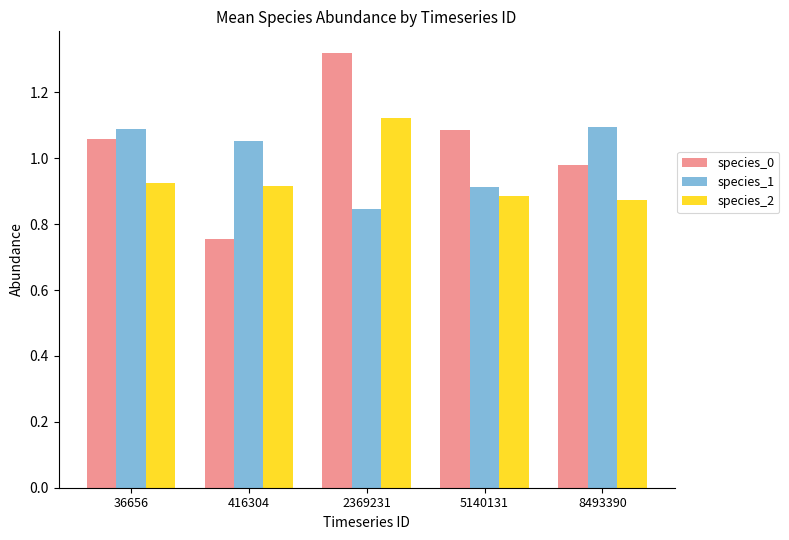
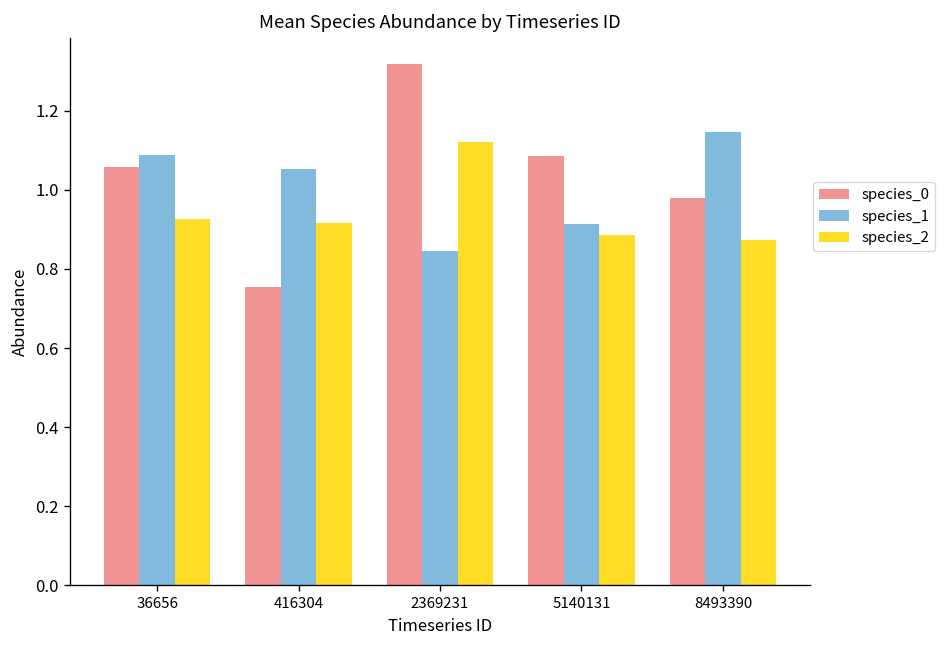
species_1, 8493390: 1.09 -> 1.15
